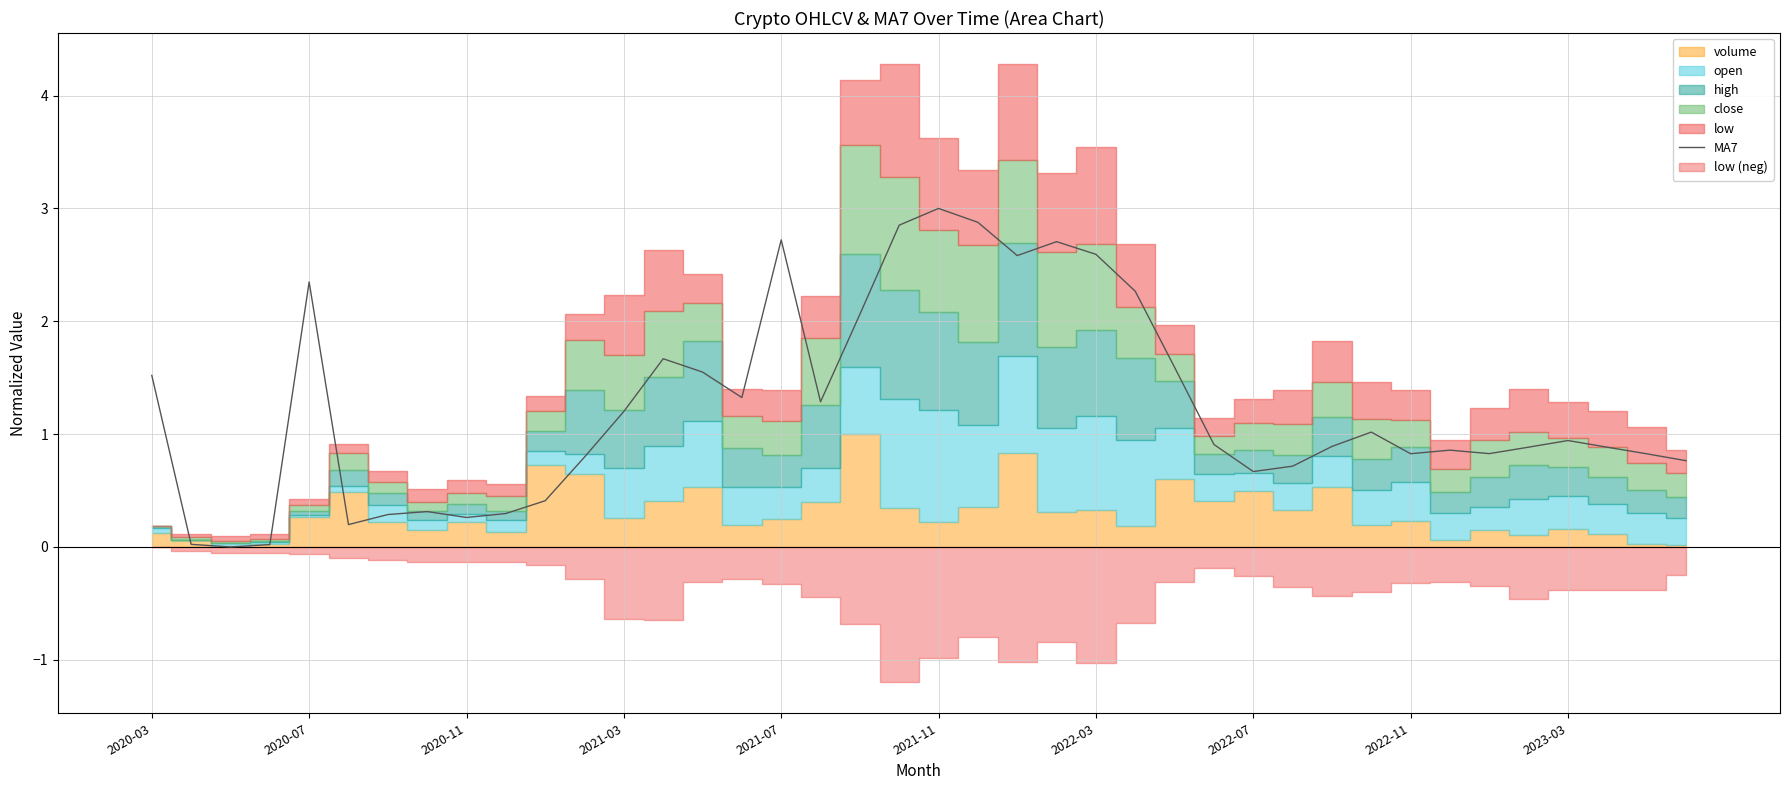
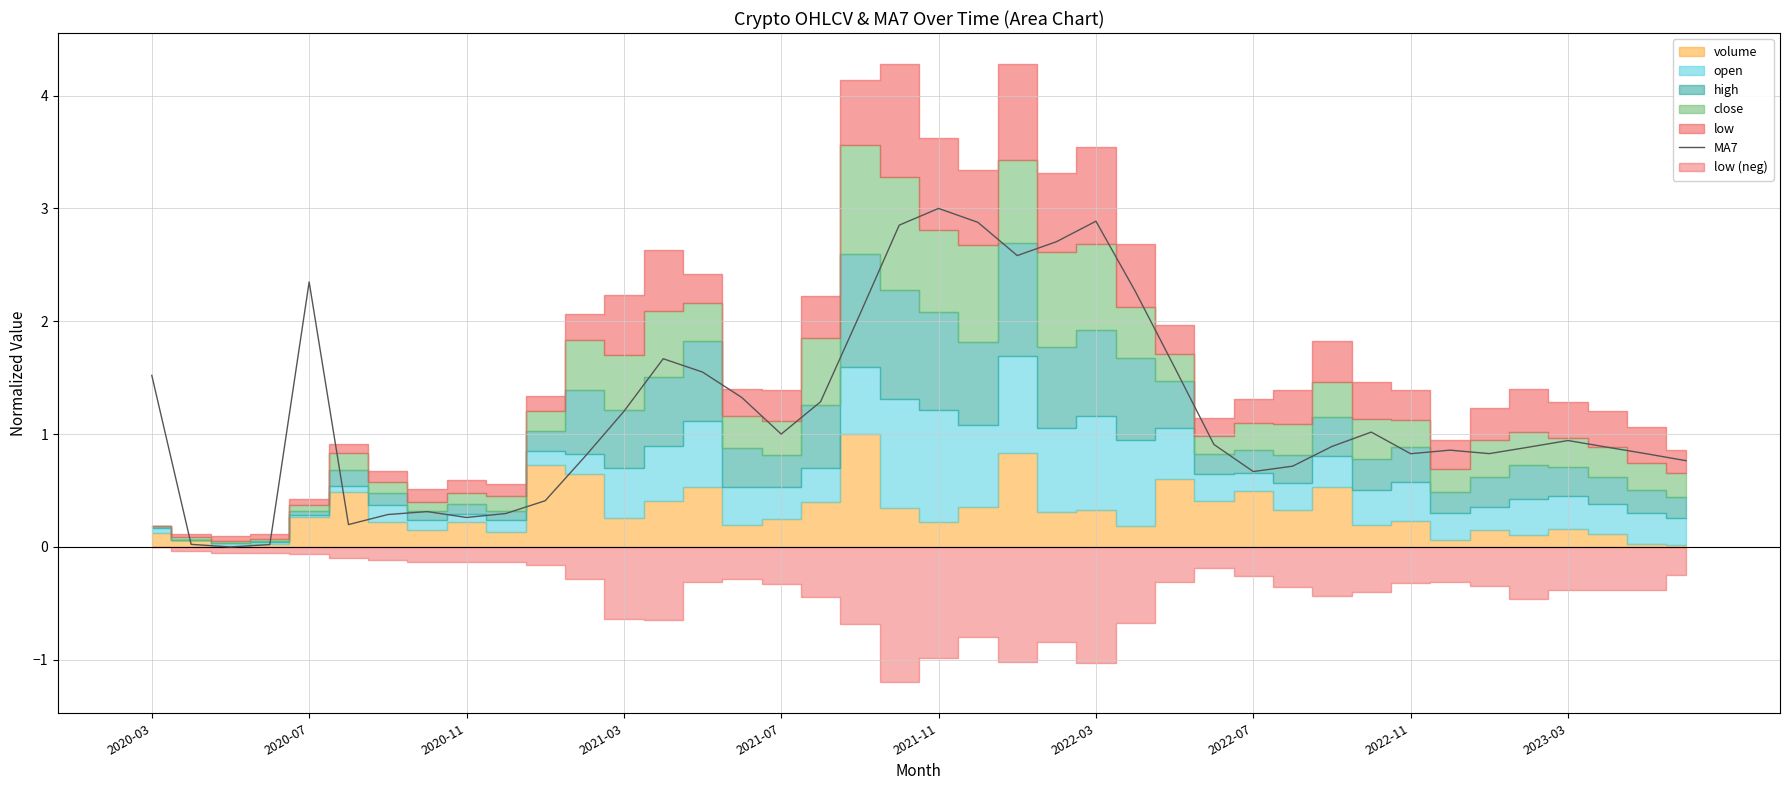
MA7, 2021-07: 2.72 -> 1.00
MA7, 2022-03: 2.59 -> 2.89
